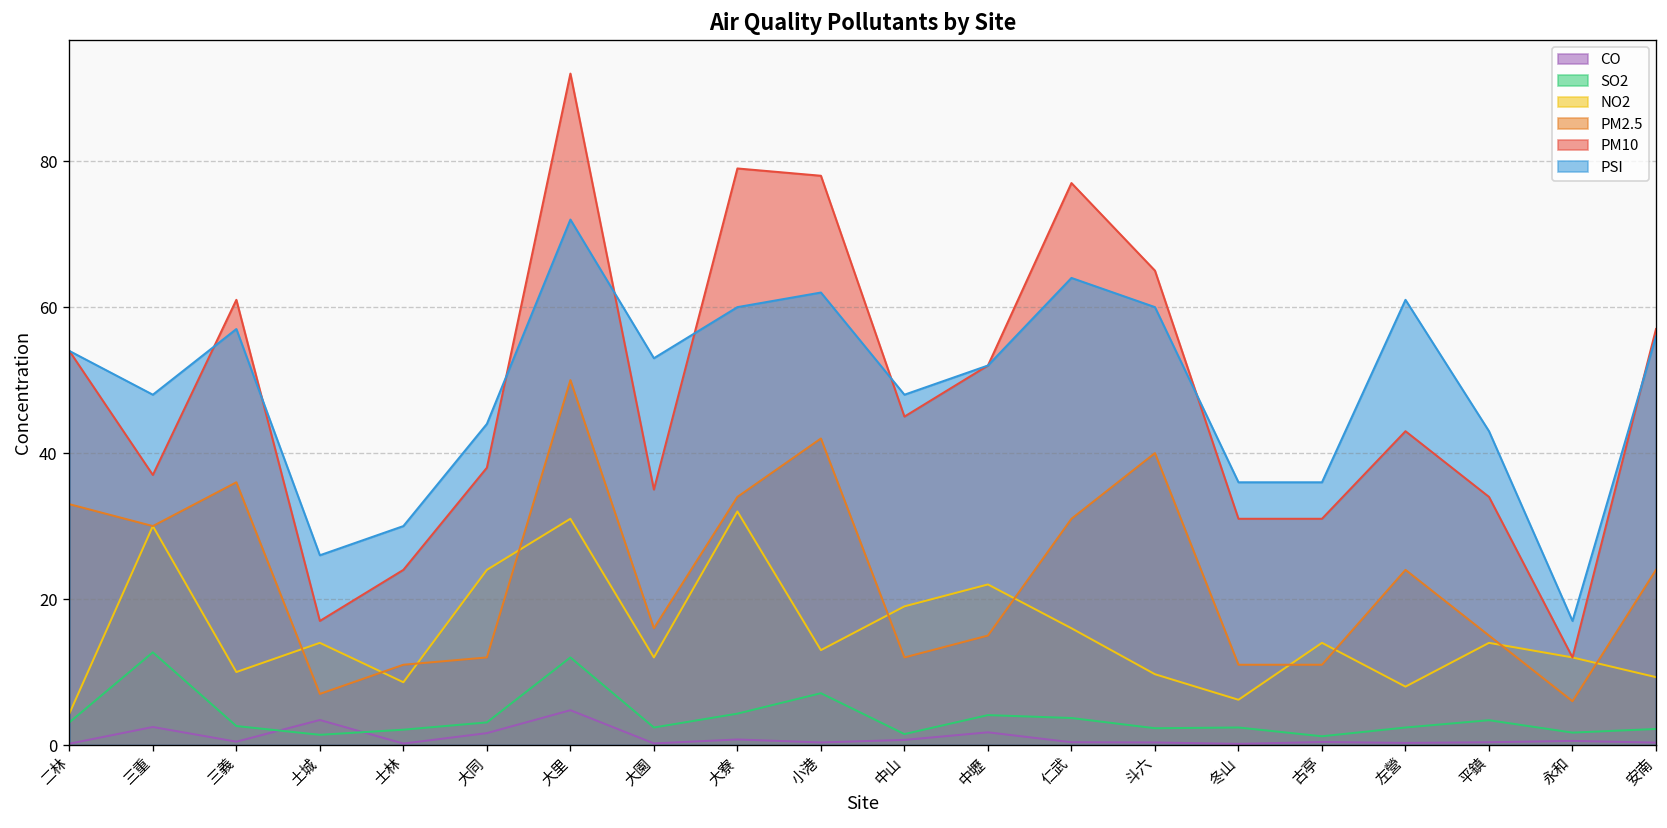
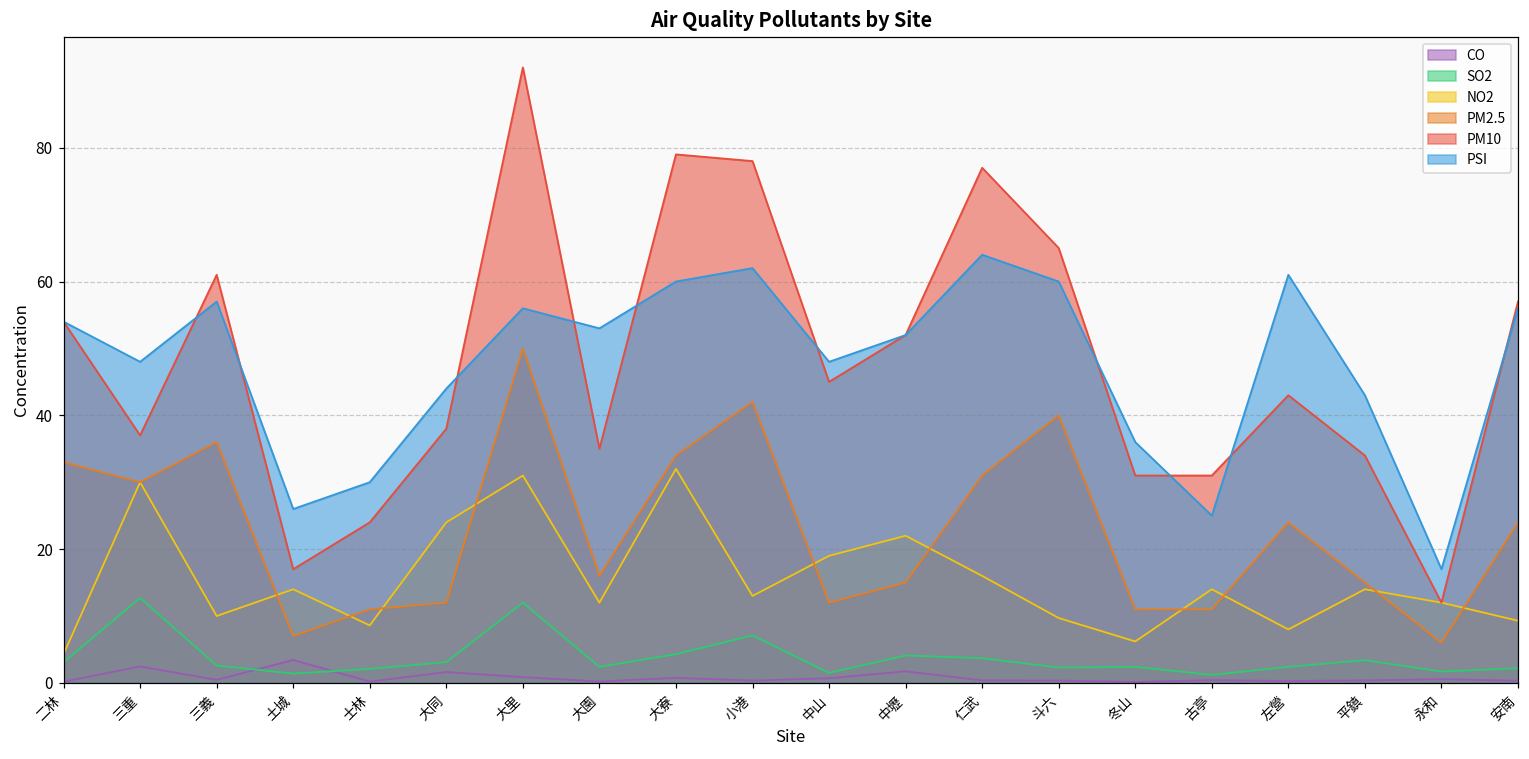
CO, 大里: 5 -> 1
PSI, 大里: 72 -> 56
PSI, 古亭: 36 -> 25
